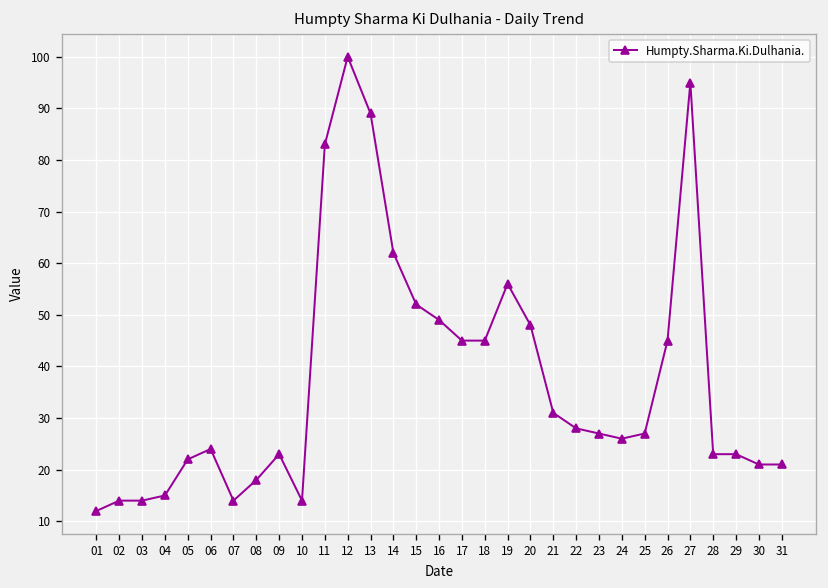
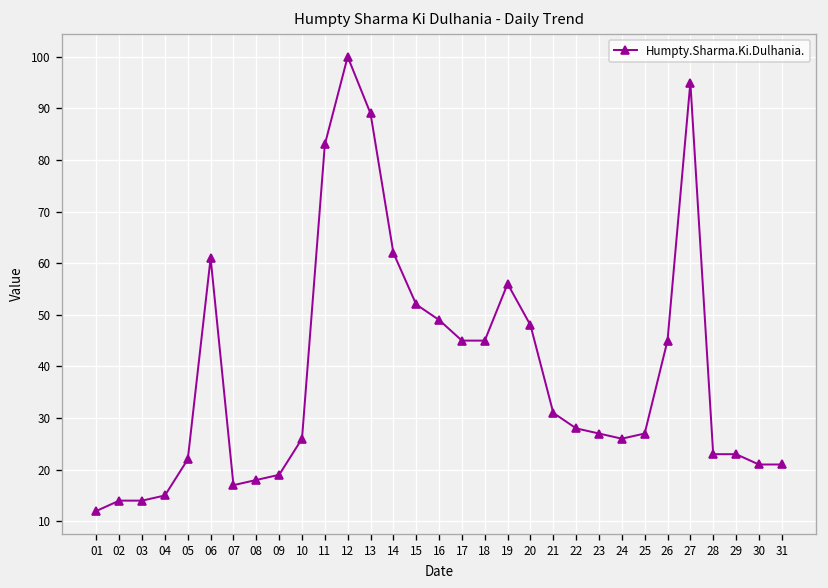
06: 24 -> 61
07: 14 -> 17
09: 23 -> 19
10: 14 -> 26
